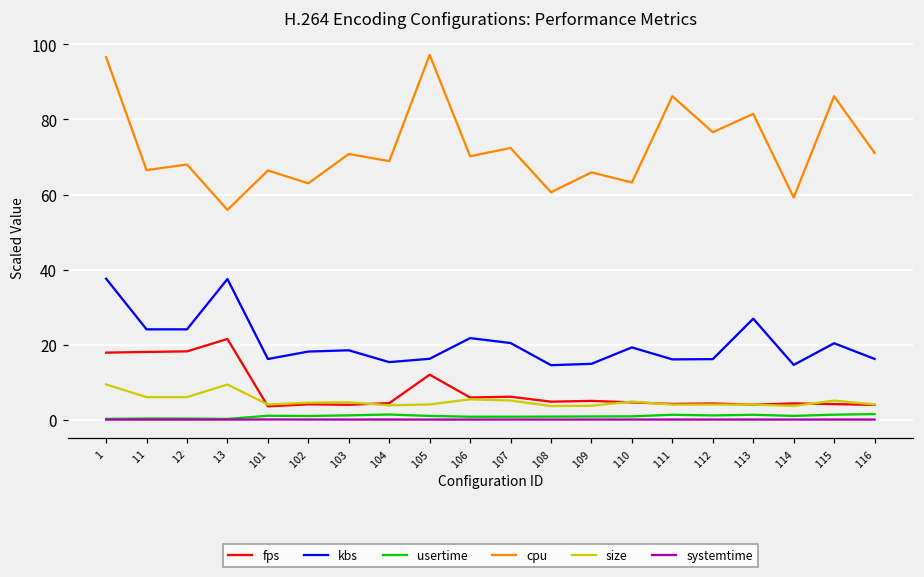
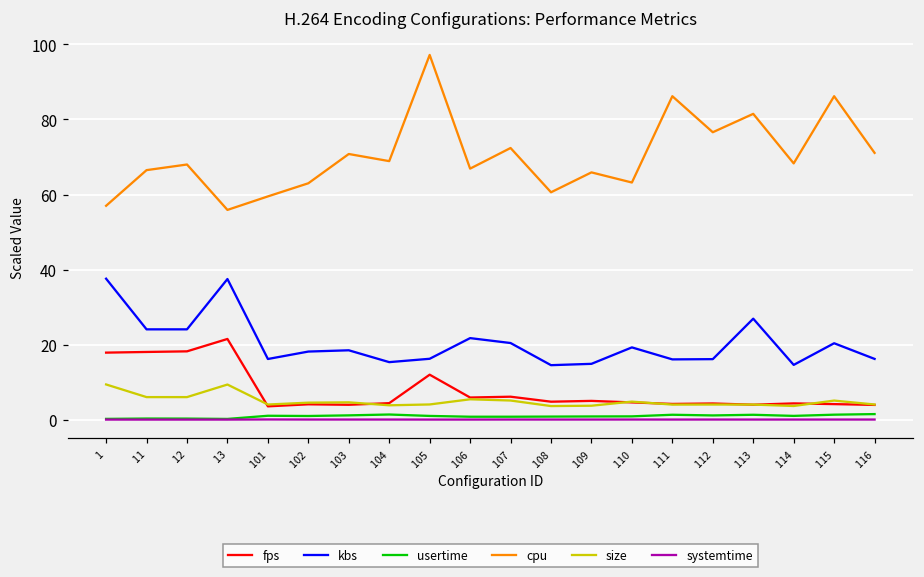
cpu, 1: 97 -> 57
cpu, 101: 66 -> 60
cpu, 106: 70 -> 67
cpu, 114: 59 -> 68
